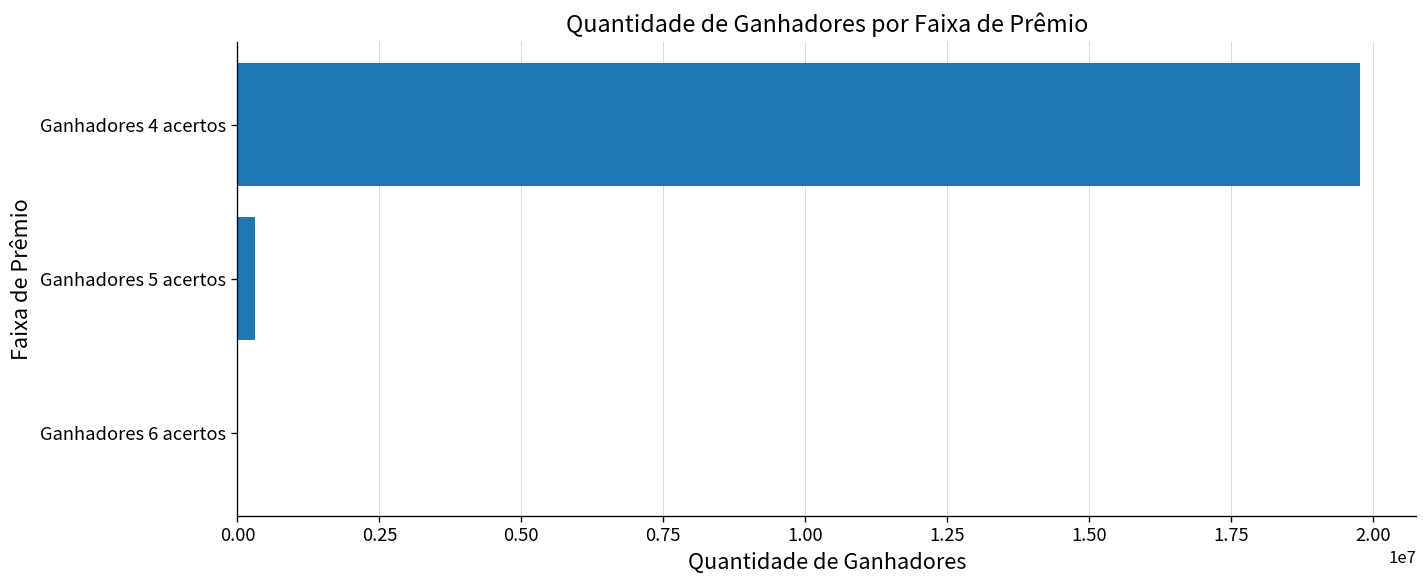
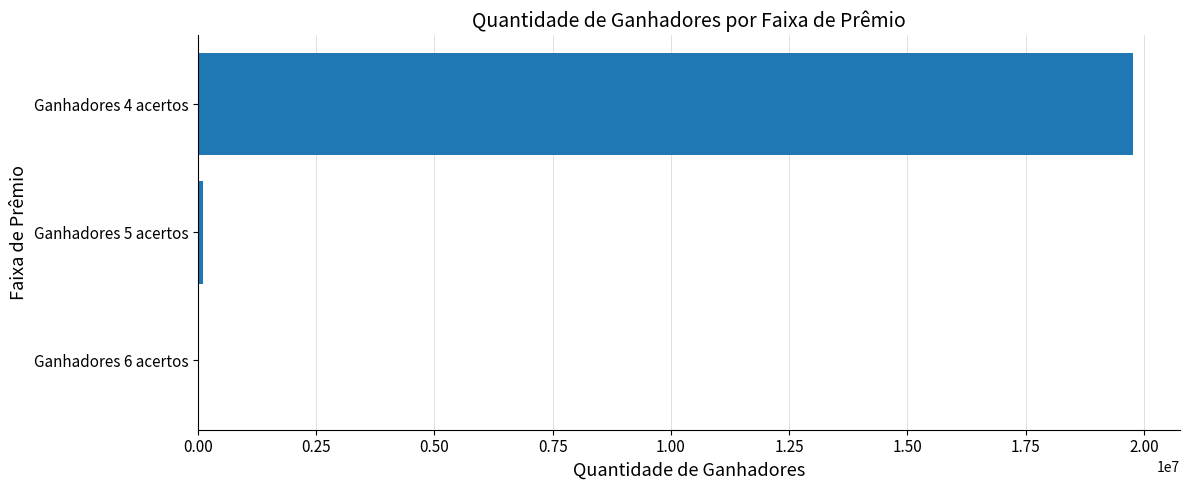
Ganhadores 5 acertos: 300000 -> 100000
